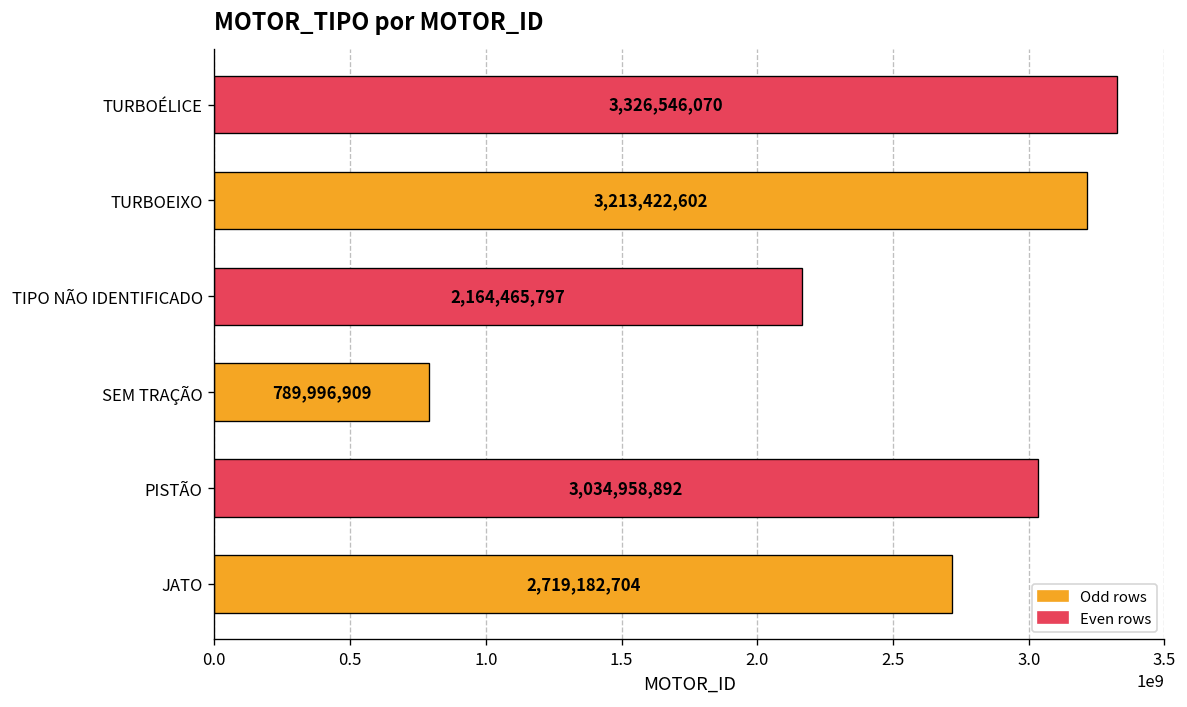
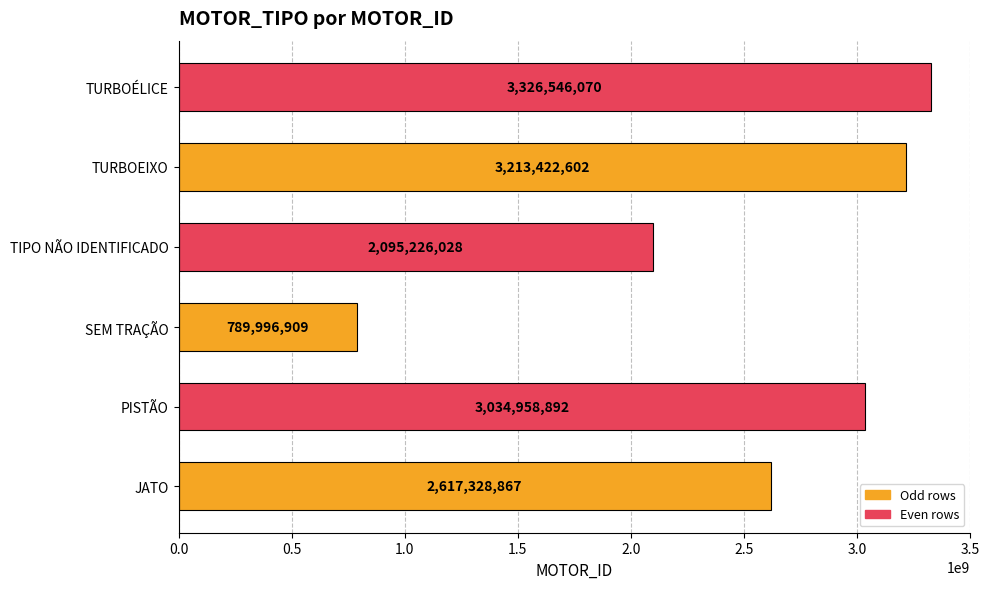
TIPO NÃO IDENTIFICADO: 2,164,465,797 -> 2,095,226,028
JATO: 2,719,182,704 -> 2,617,328,867
